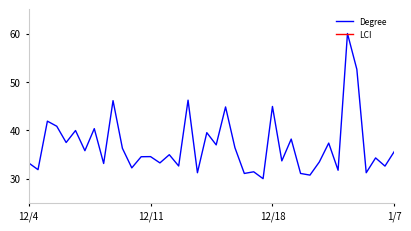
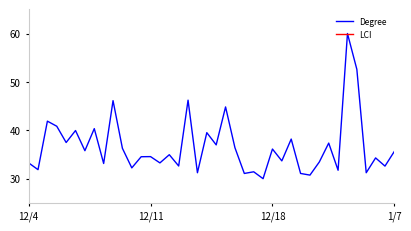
Degree, 12/18: 45 -> 36
